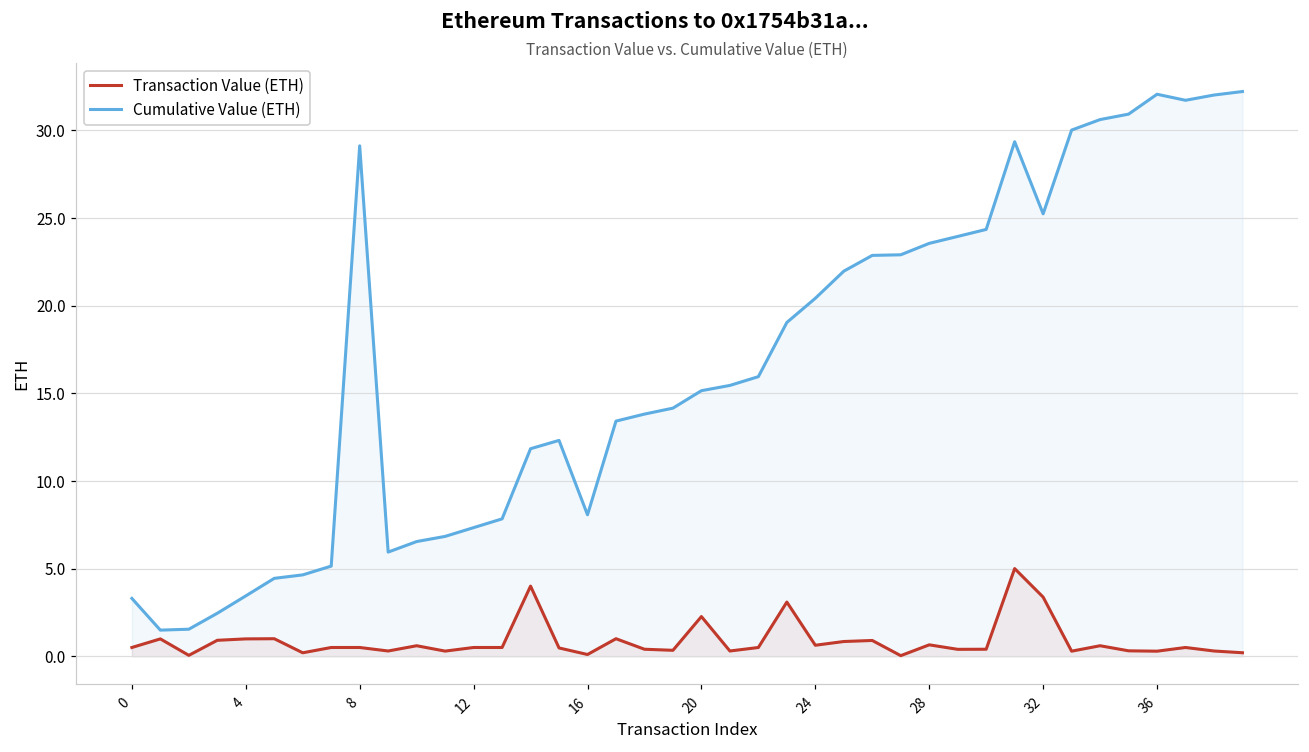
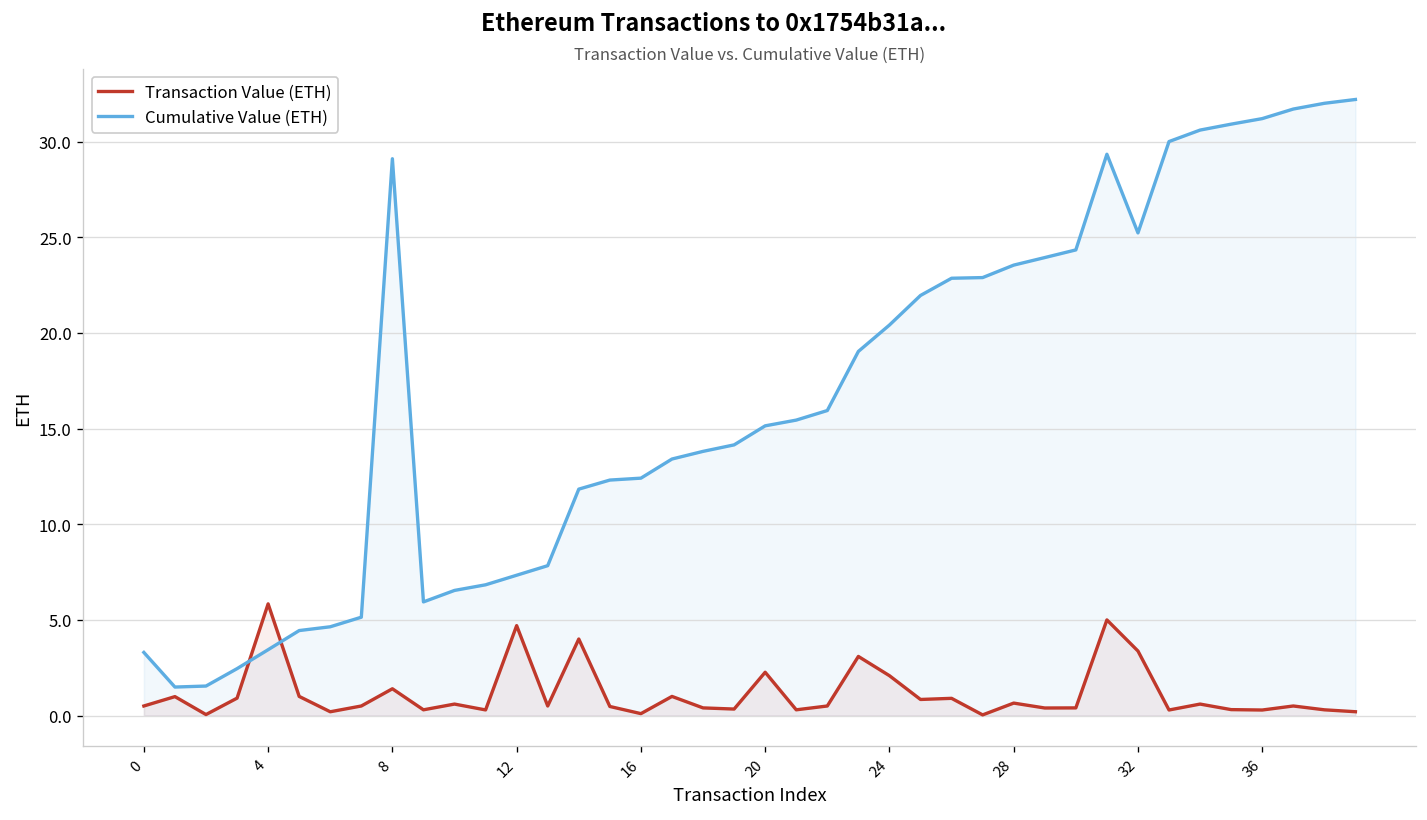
Transaction Value (ETH), 4: 1.0 -> 5.8
Transaction Value (ETH), 8: 0.5 -> 1.4
Transaction Value (ETH), 12: 0.5 -> 4.7
Cumulative Value (ETH), 16: 8.1 -> 12.4
Transaction Value (ETH), 24: 0.6 -> 2.1
Cumulative Value (ETH), 36: 32.0 -> 31.2
